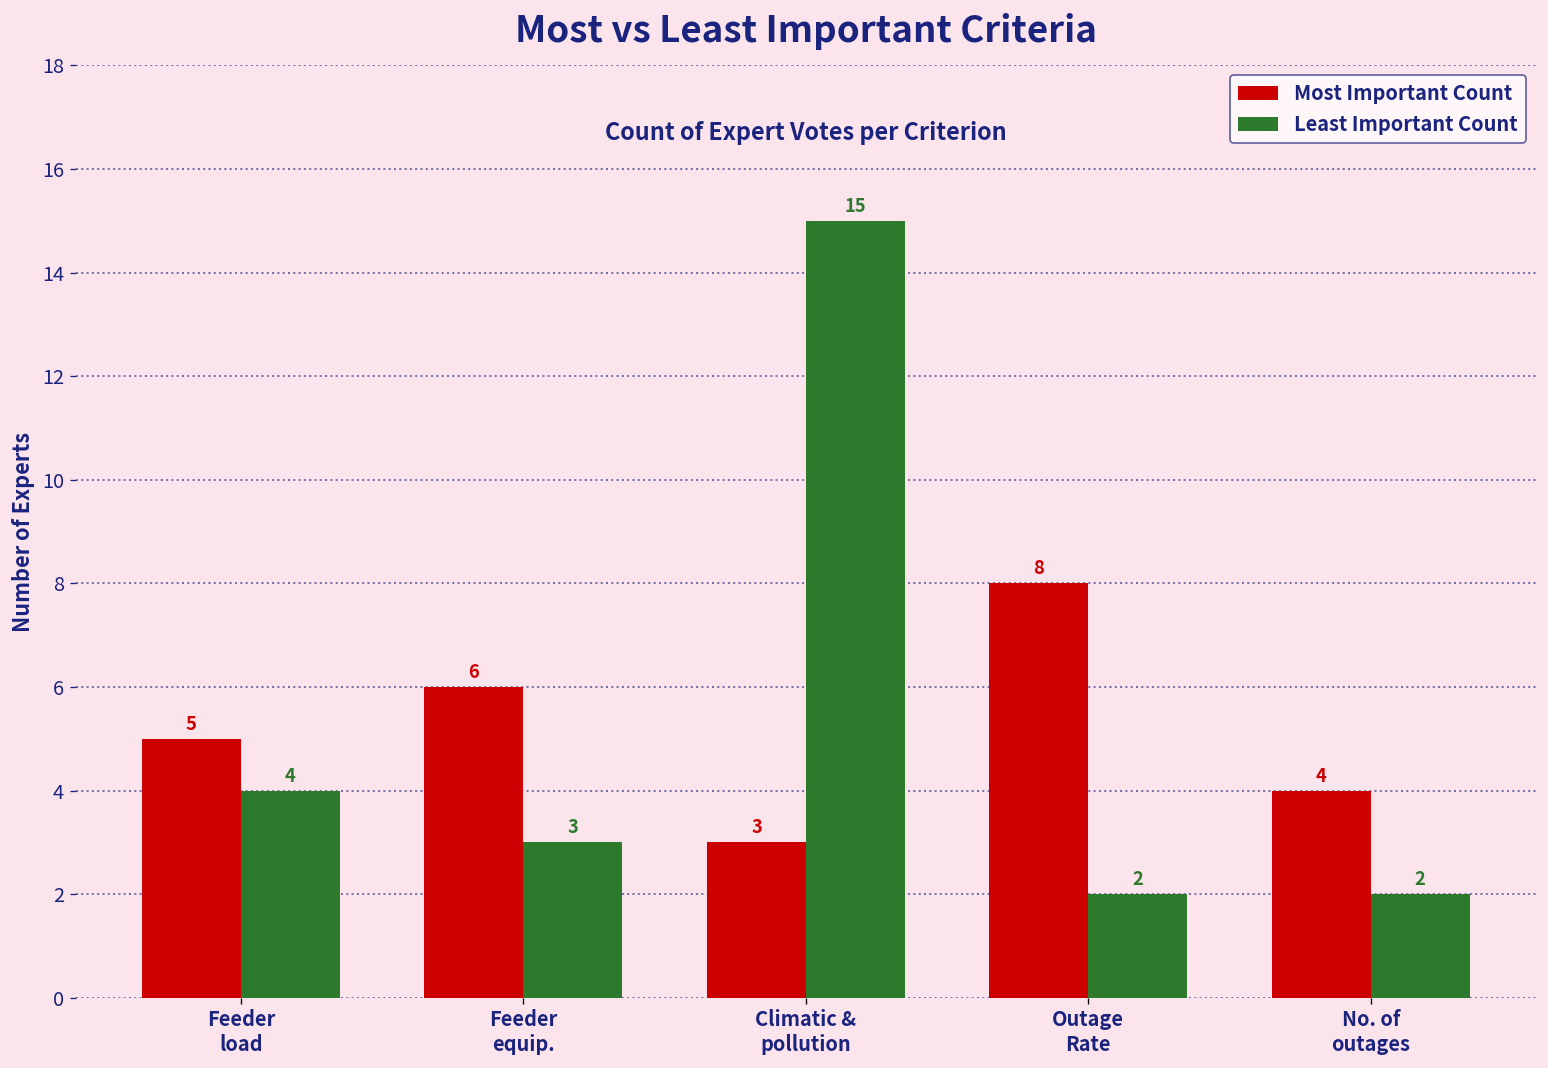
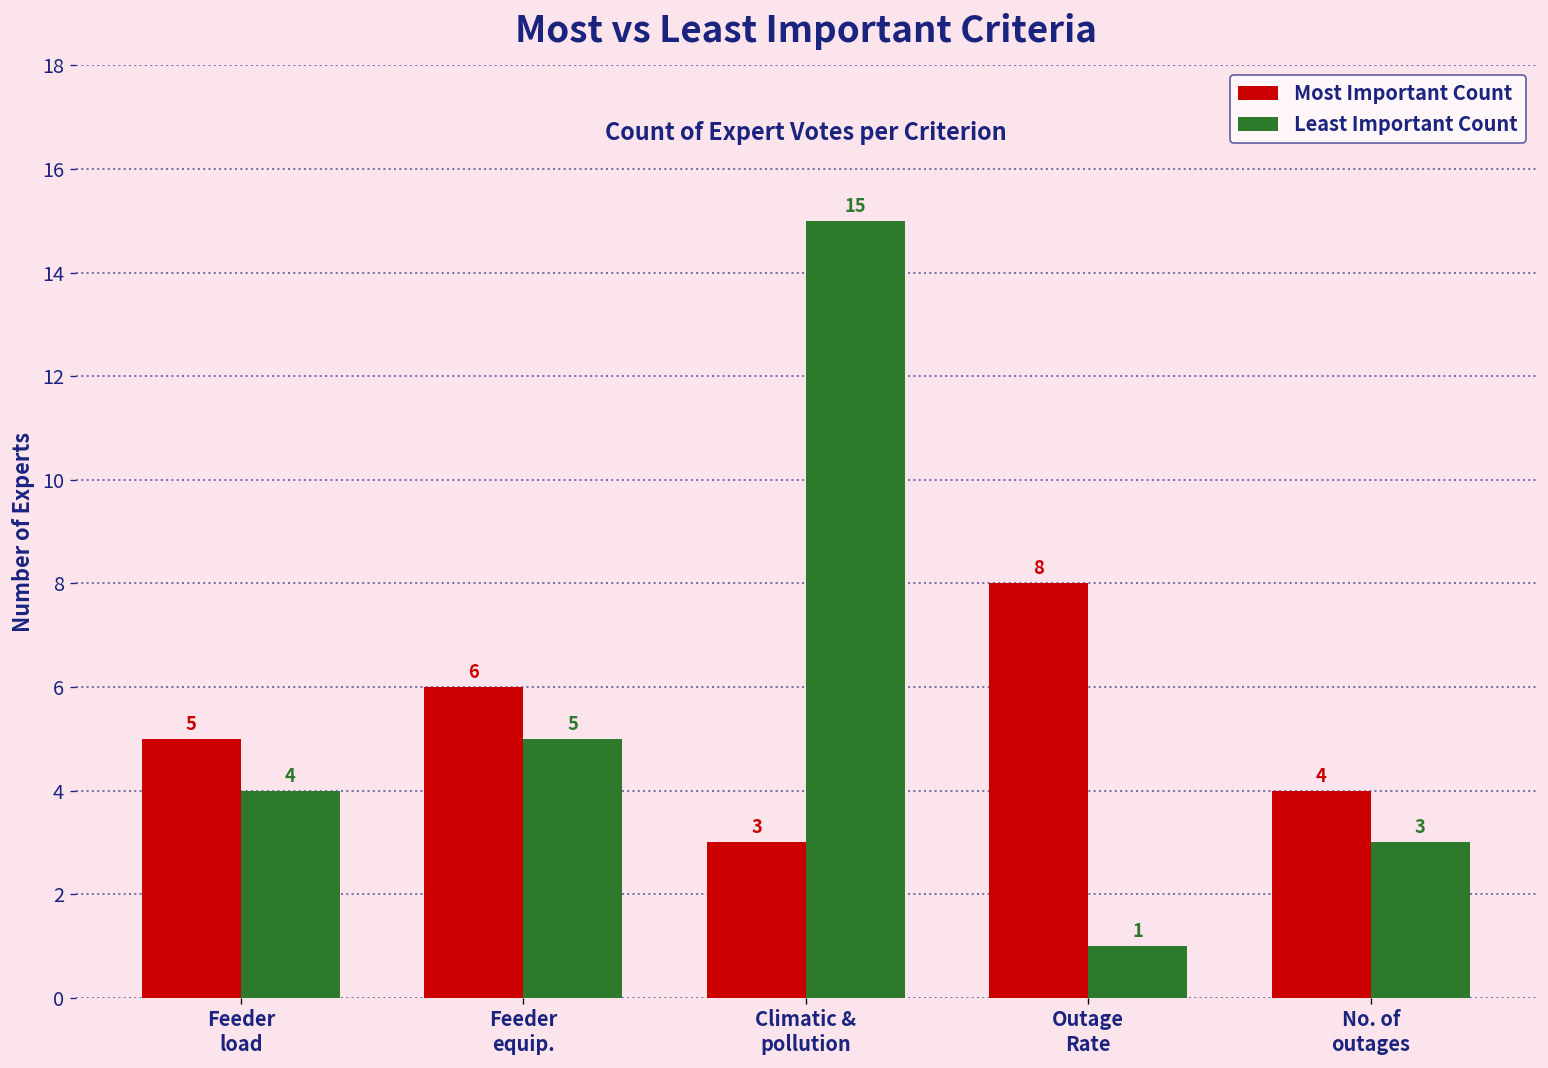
Least Important Count, Feeder equip.: 3 -> 5
Least Important Count, Outage Rate: 2 -> 1
Least Important Count, No. of outages: 2 -> 3
